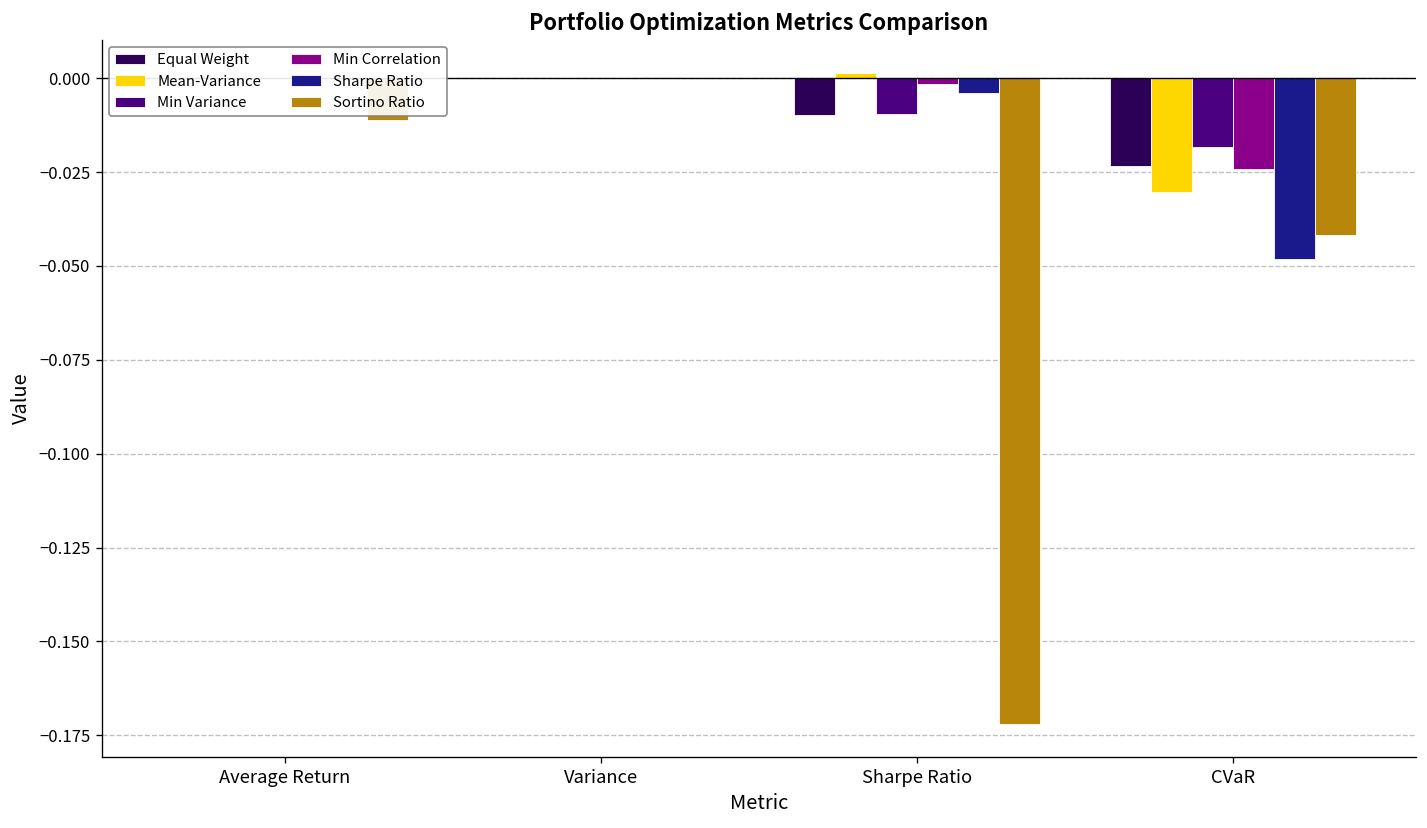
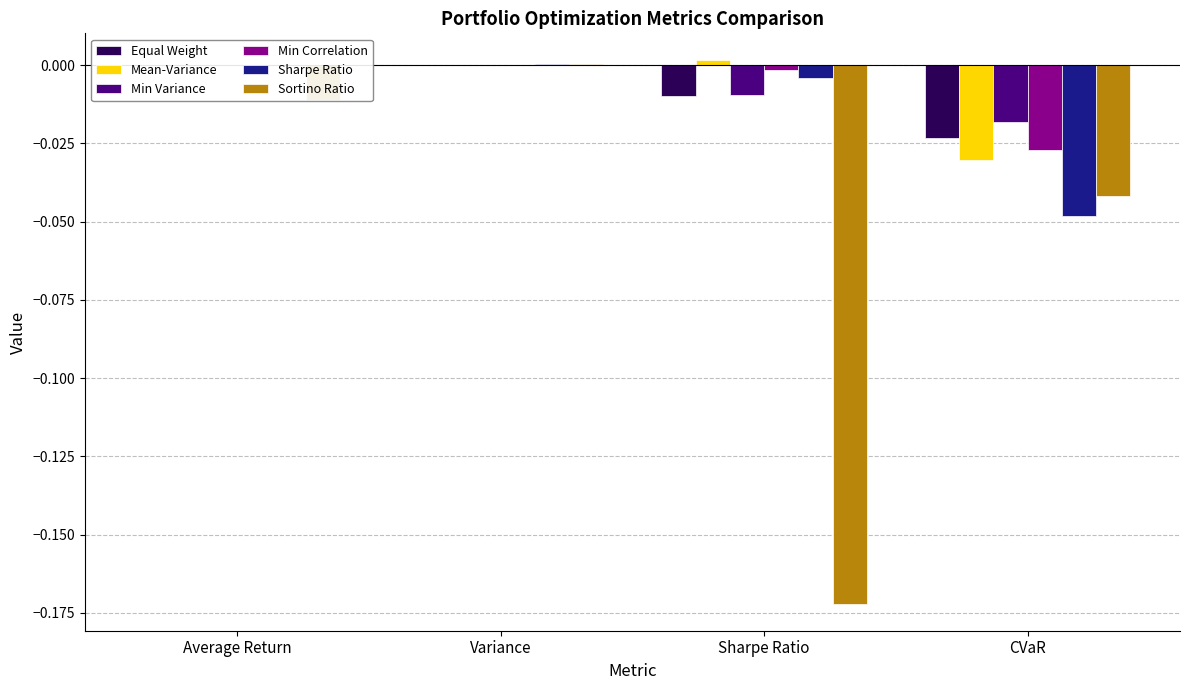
Min Correlation, CVaR: -0.024 -> -0.027
